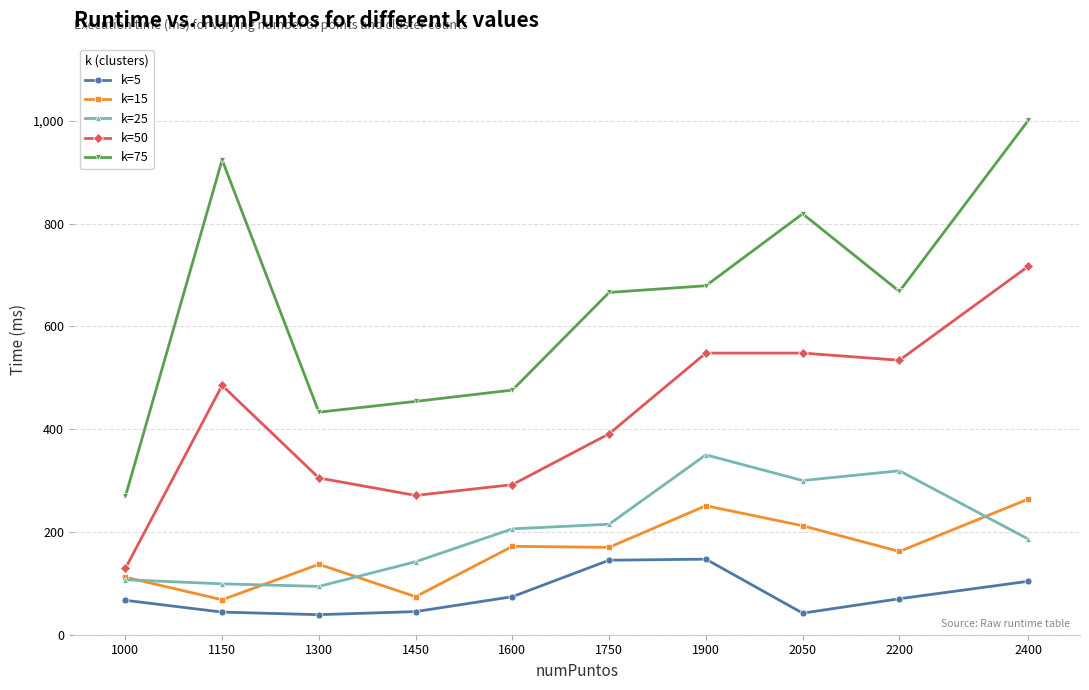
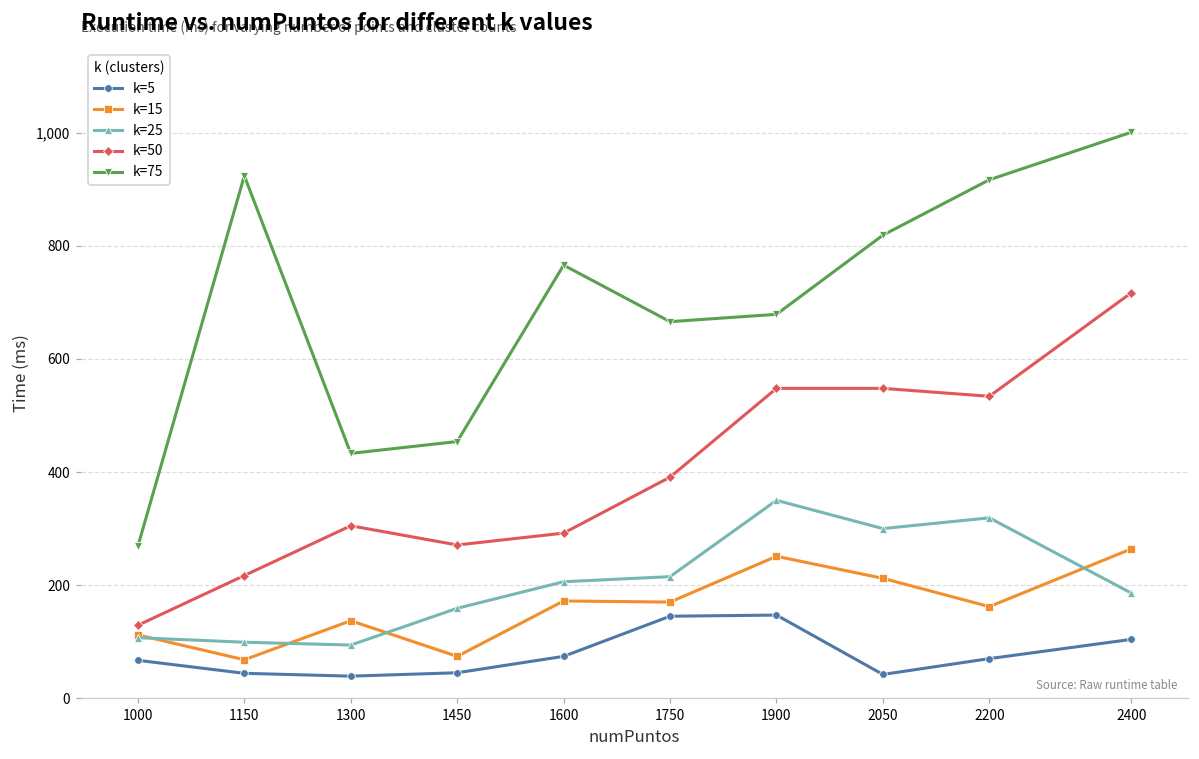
k=50, 1150: 490 -> 220
k=25, 1450: 140 -> 160
k=75, 1600: 480 -> 770
k=75, 2200: 670 -> 920
